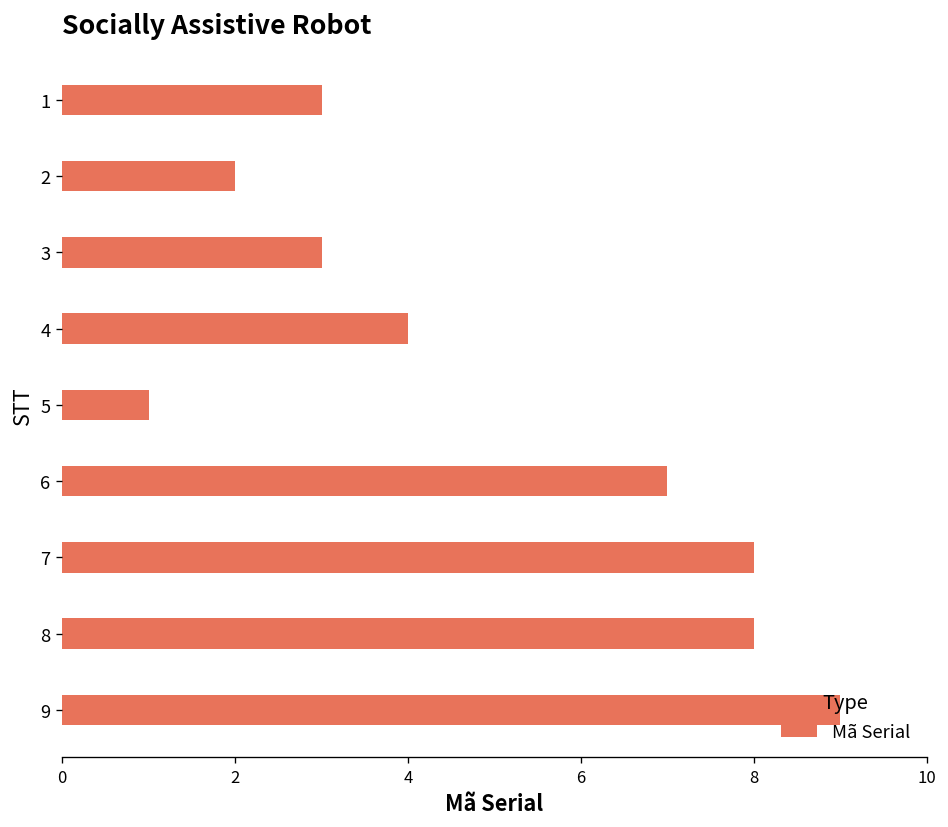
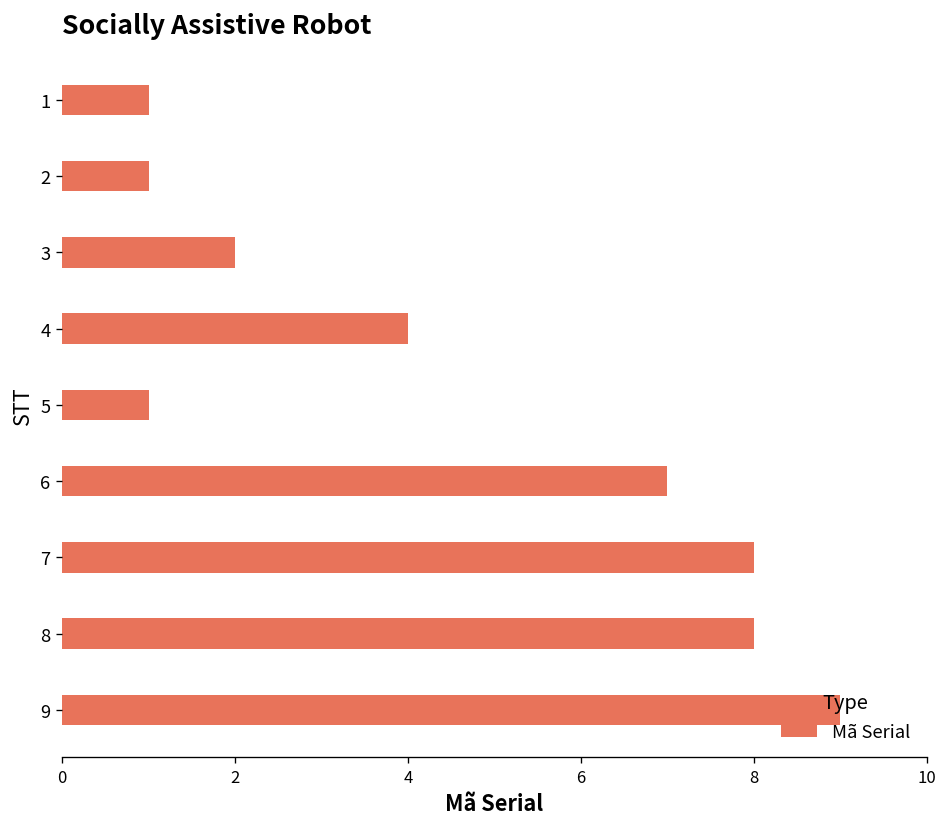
1: 3 -> 1
2: 2 -> 1
3: 3 -> 2
